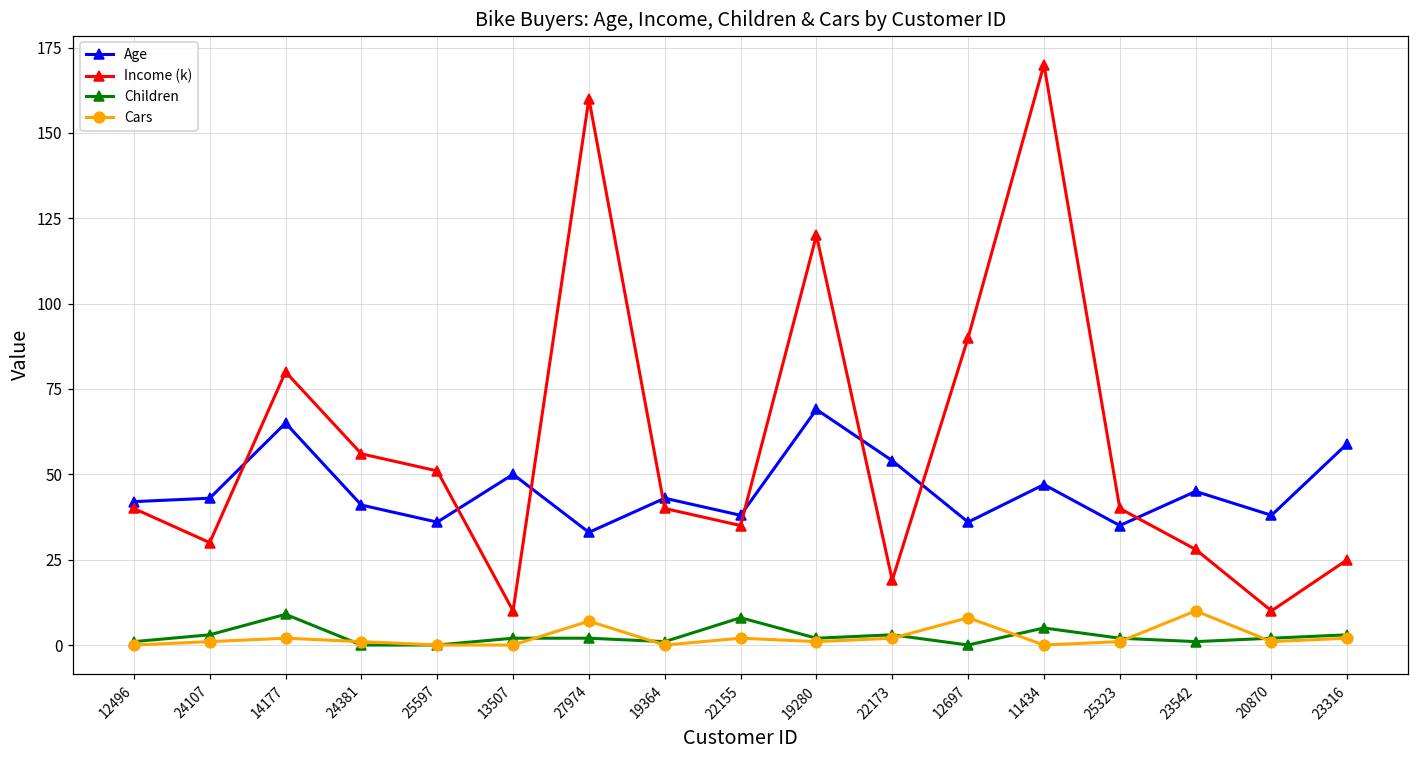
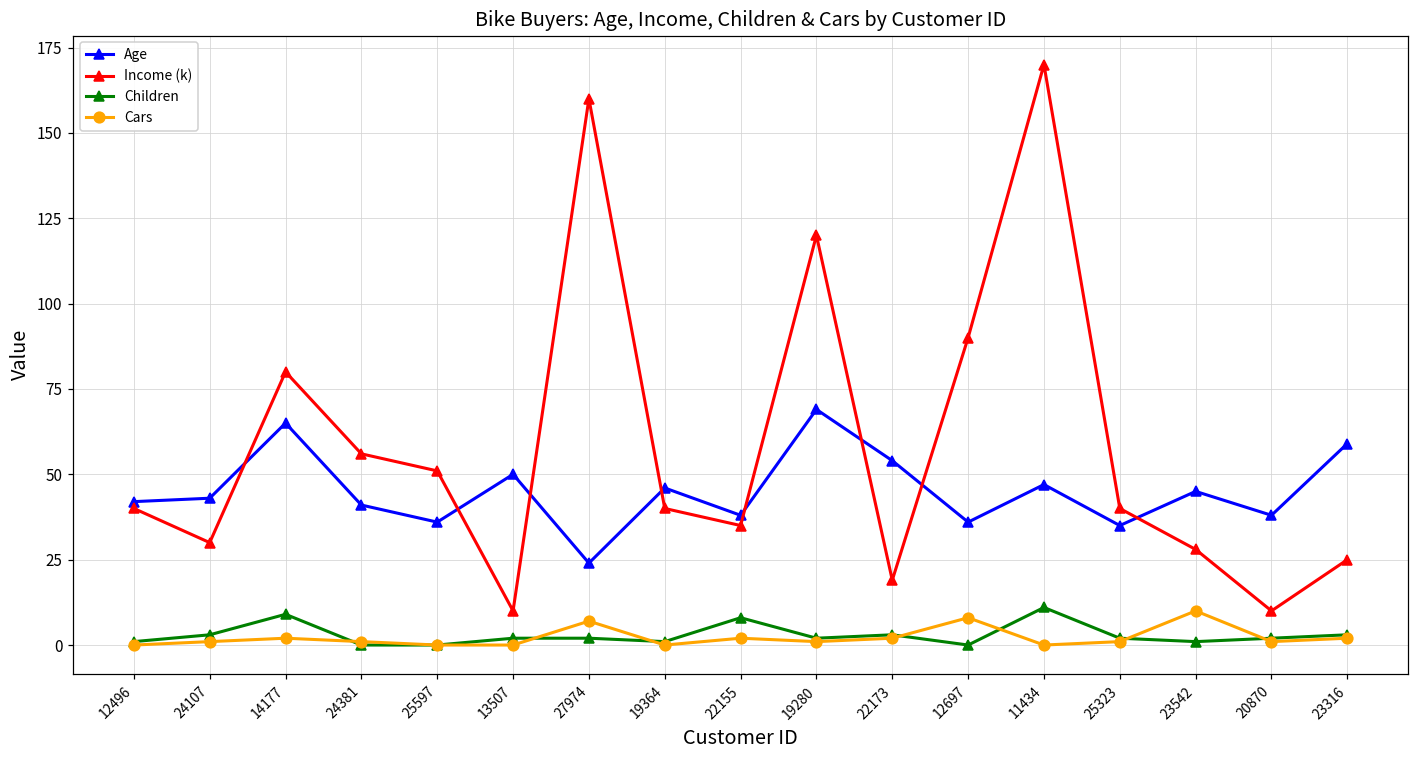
Age, 27974: 33 -> 24
Age, 19364: 43 -> 46
Children, 11434: 5 -> 11
